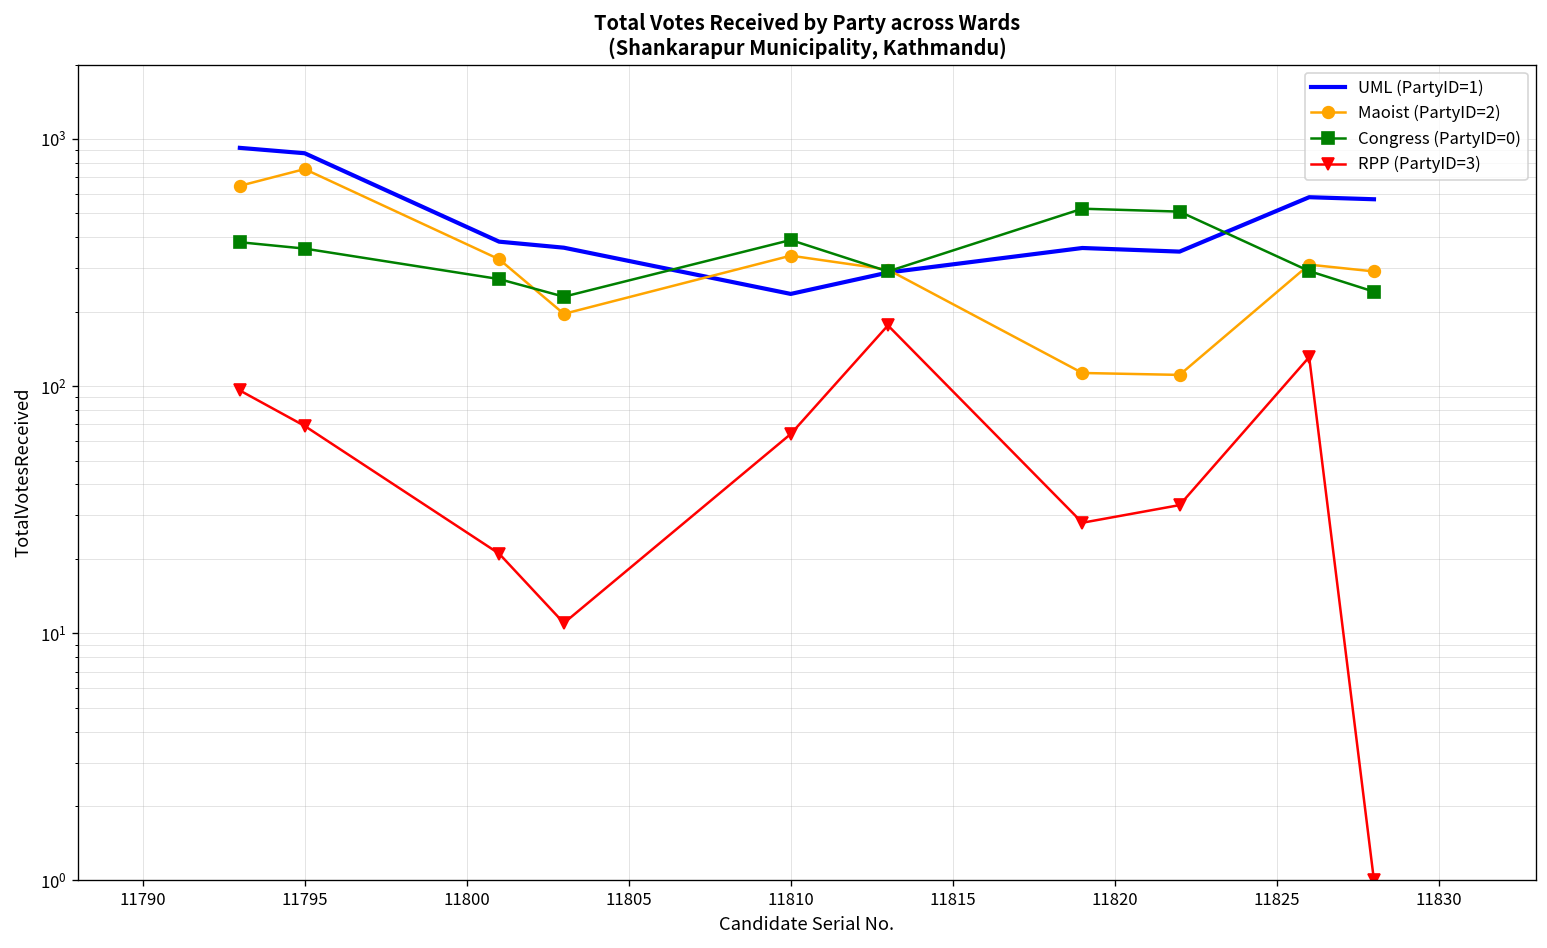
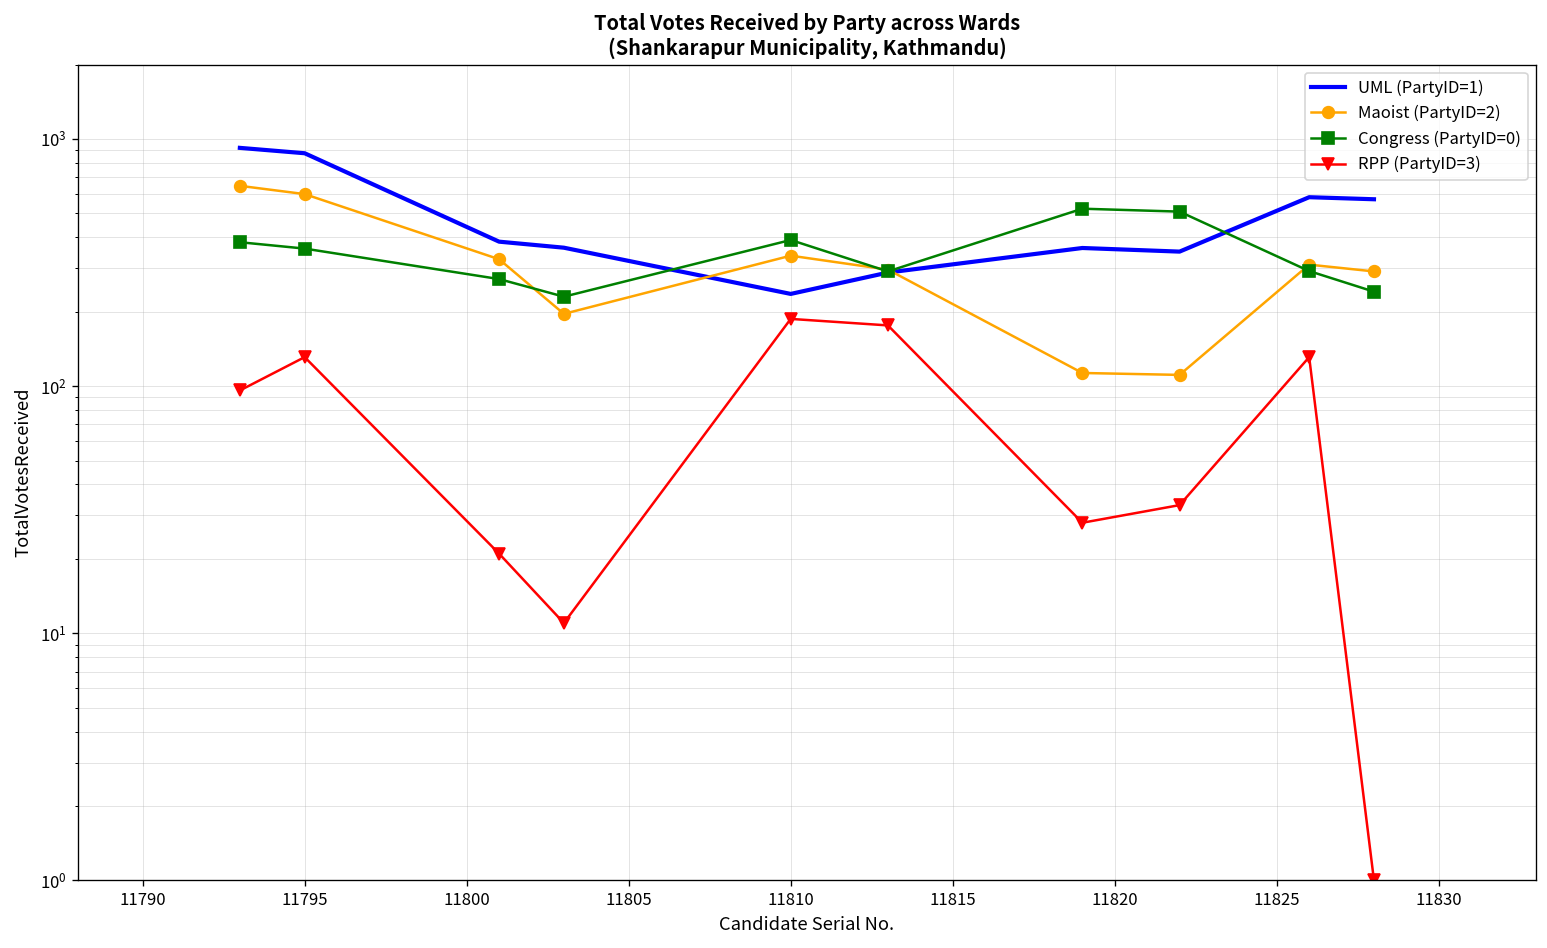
Maoist (PartyID=2), 11795: 760 -> 600
RPP (PartyID=3), 11795: 69 -> 130
RPP (PartyID=3), 11810: 64 -> 190
